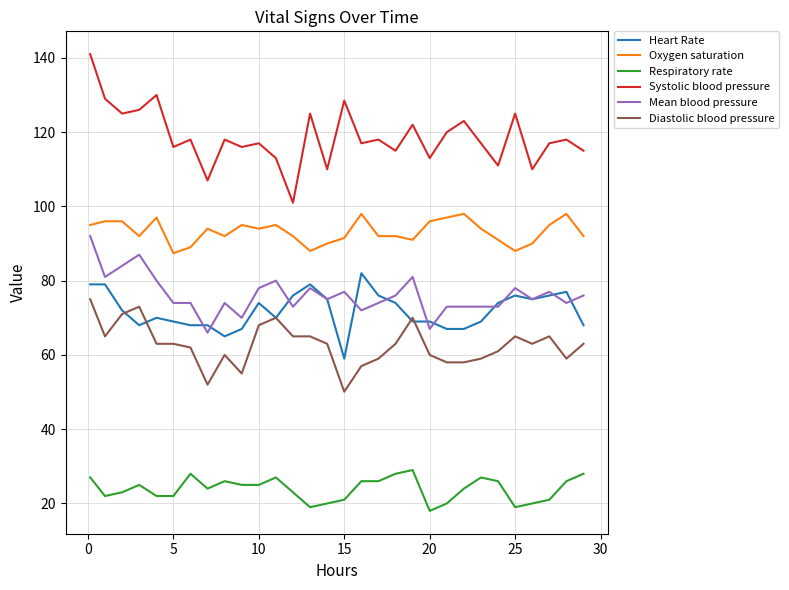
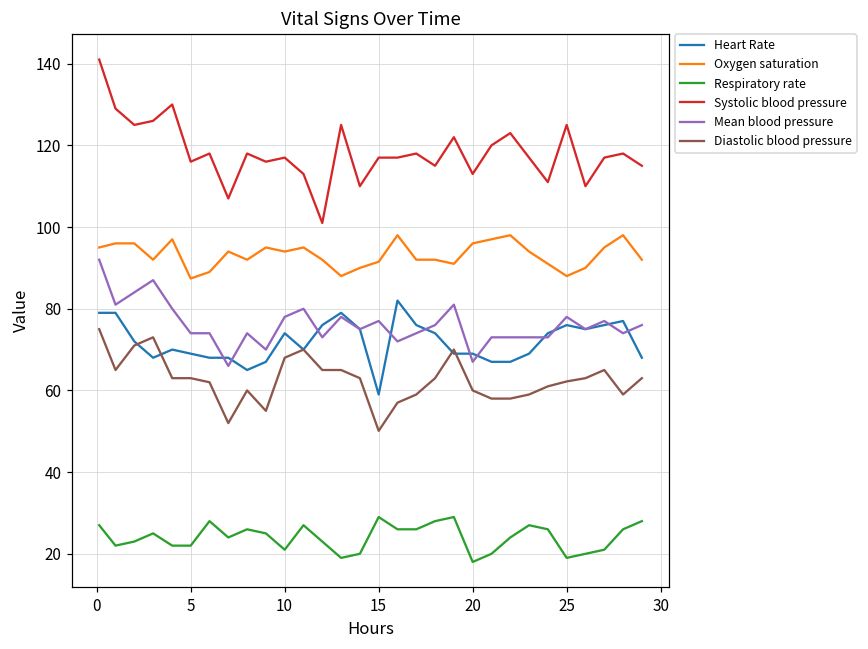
Respiratory rate, 10: 25 -> 21
Respiratory rate, 15: 21 -> 29
Systolic blood pressure, 15: 129 -> 117
Diastolic blood pressure, 25: 65 -> 62
